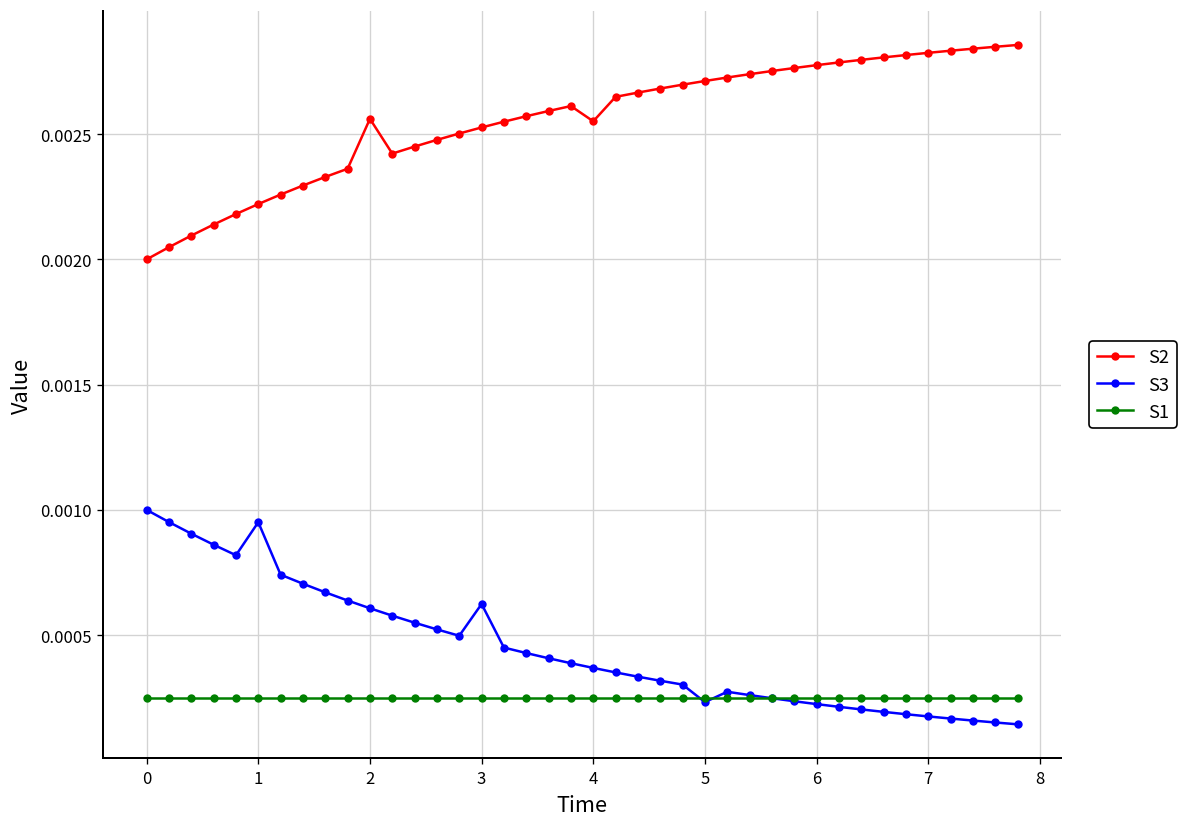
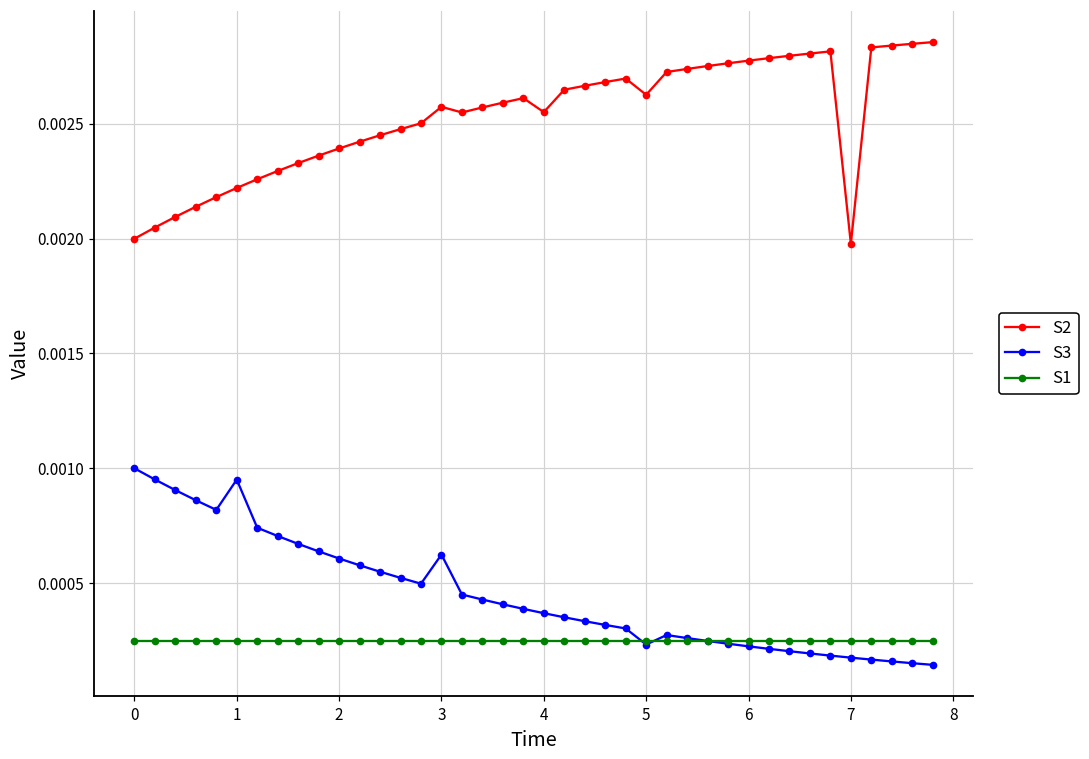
S2, 2: 0.00256 -> 0.00239
S2, 3: 0.00253 -> 0.00257
S2, 5: 0.00271 -> 0.00263
S2, 7: 0.00282 -> 0.00198
